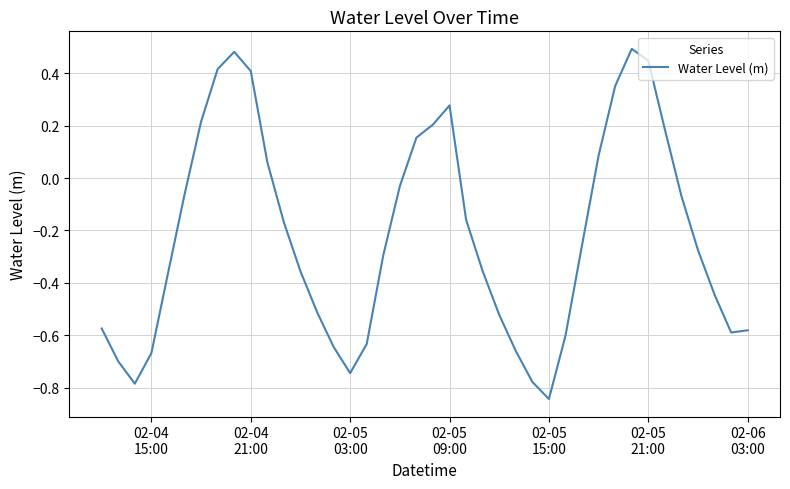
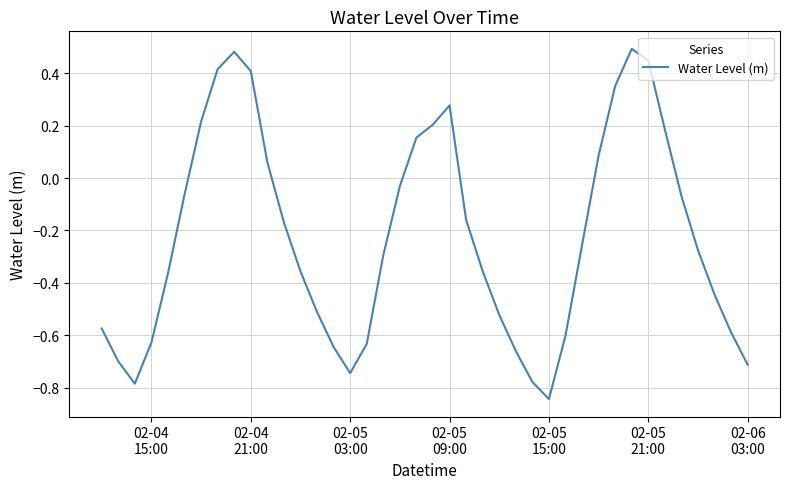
02-04 15:00: -0.67 -> -0.63
02-06 03:00: -0.58 -> -0.71
